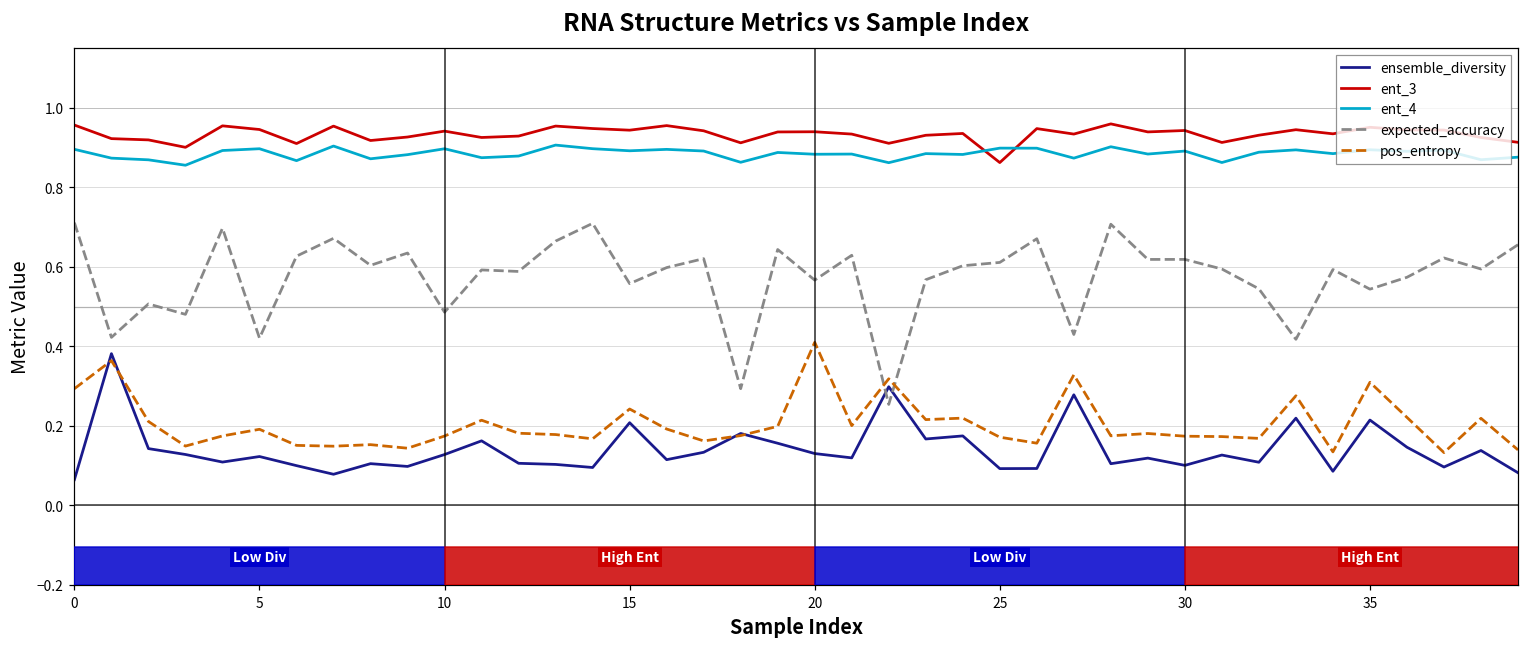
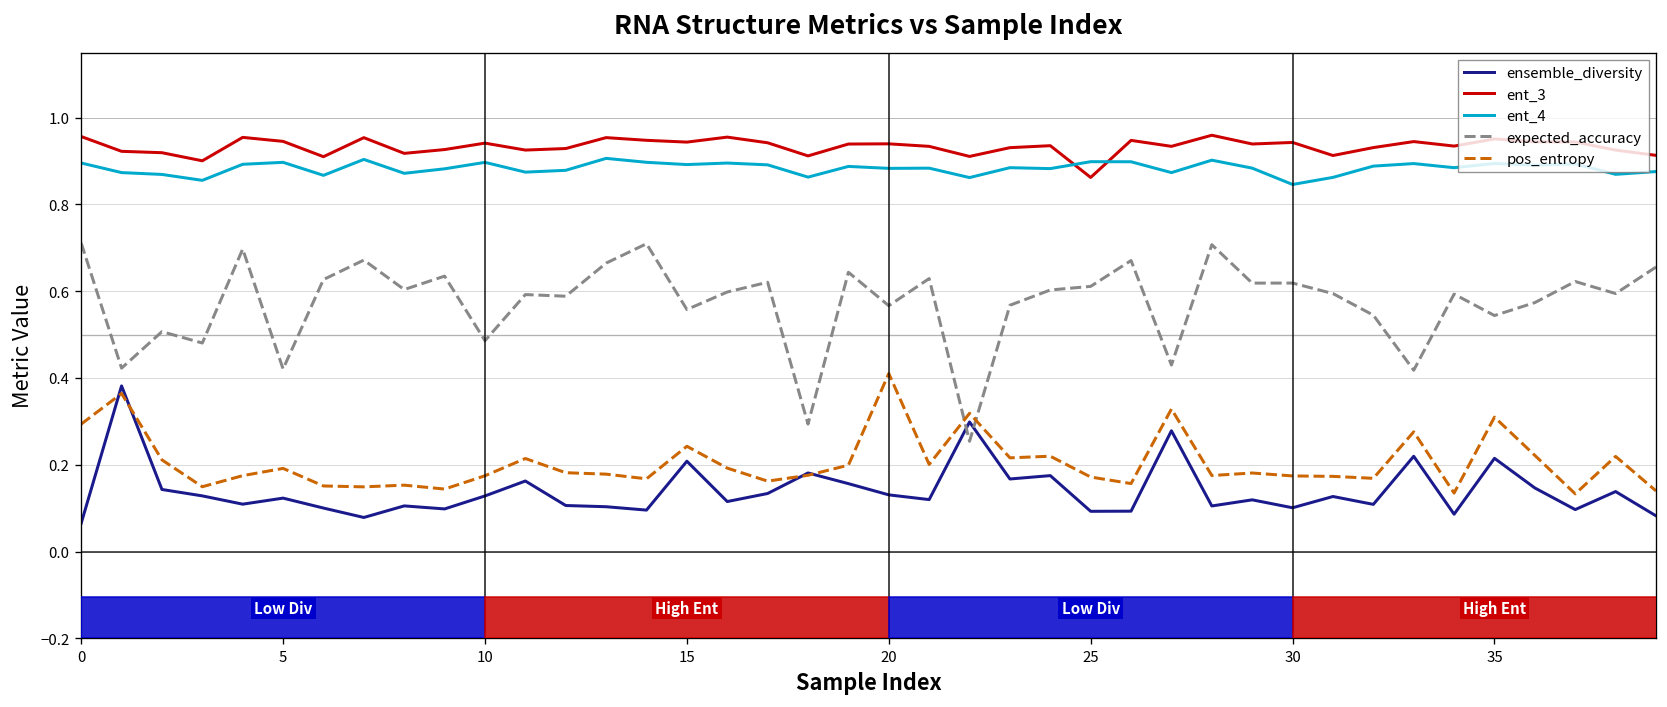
ent_4, 30: 0.89 -> 0.85
